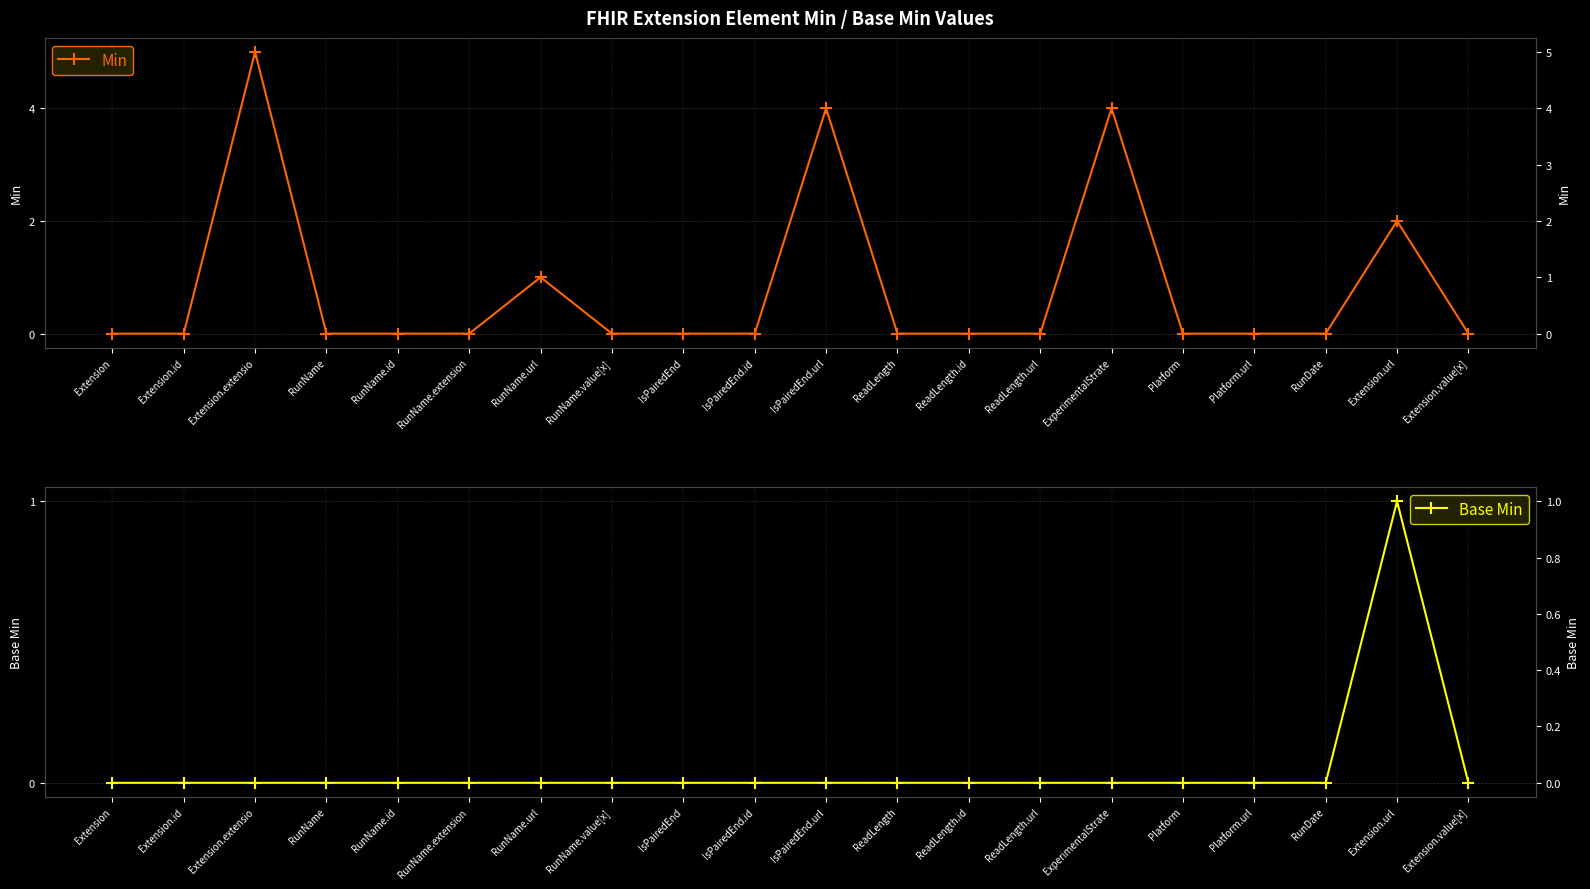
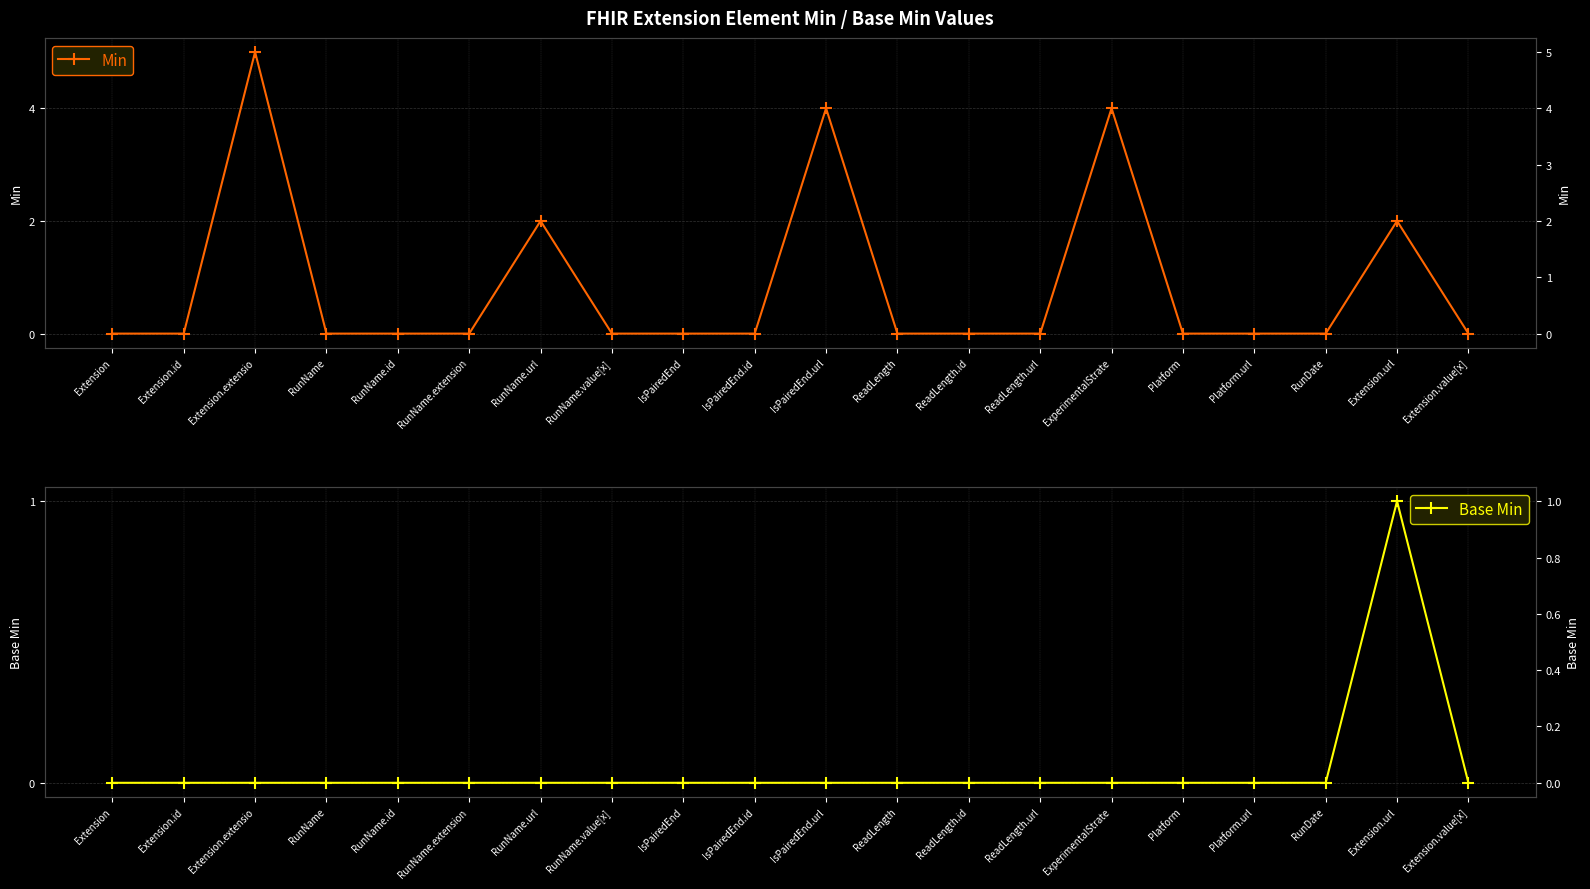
FHIR Extension Element Min / Base Min Values, RunName.url: 1 -> 2
